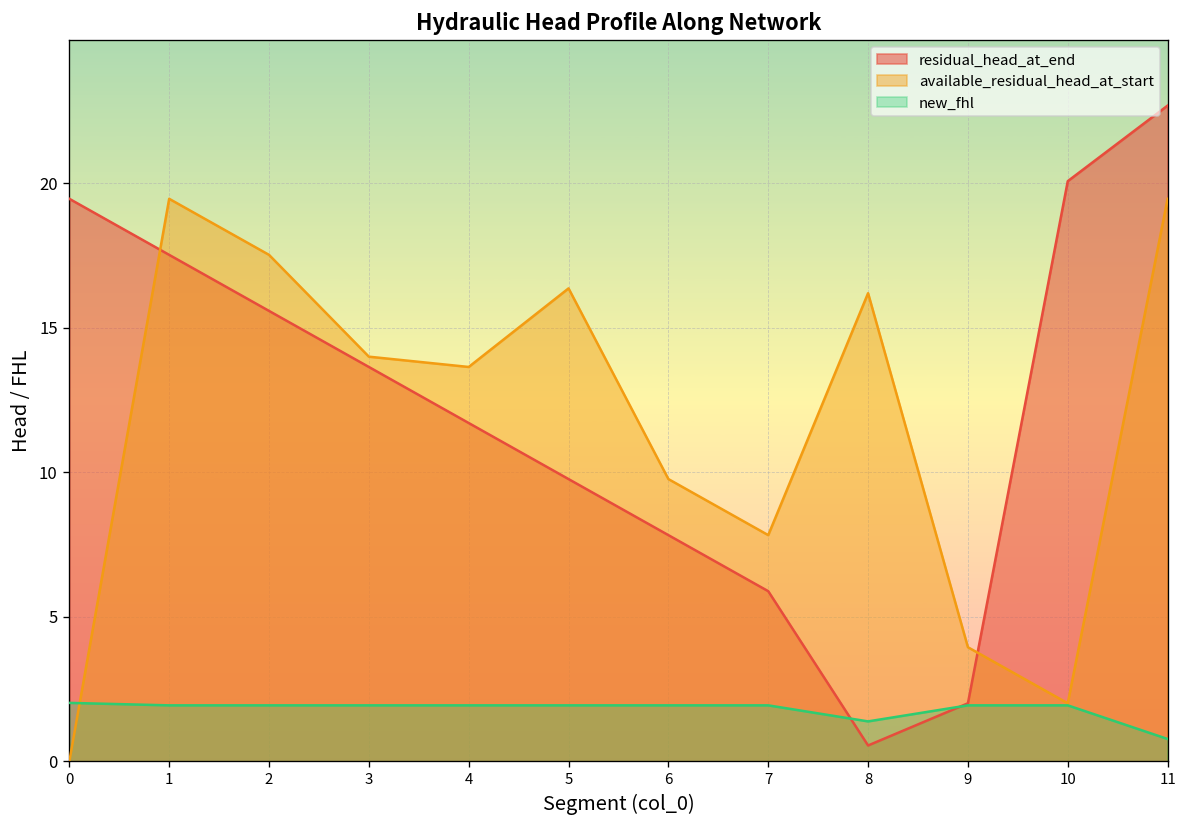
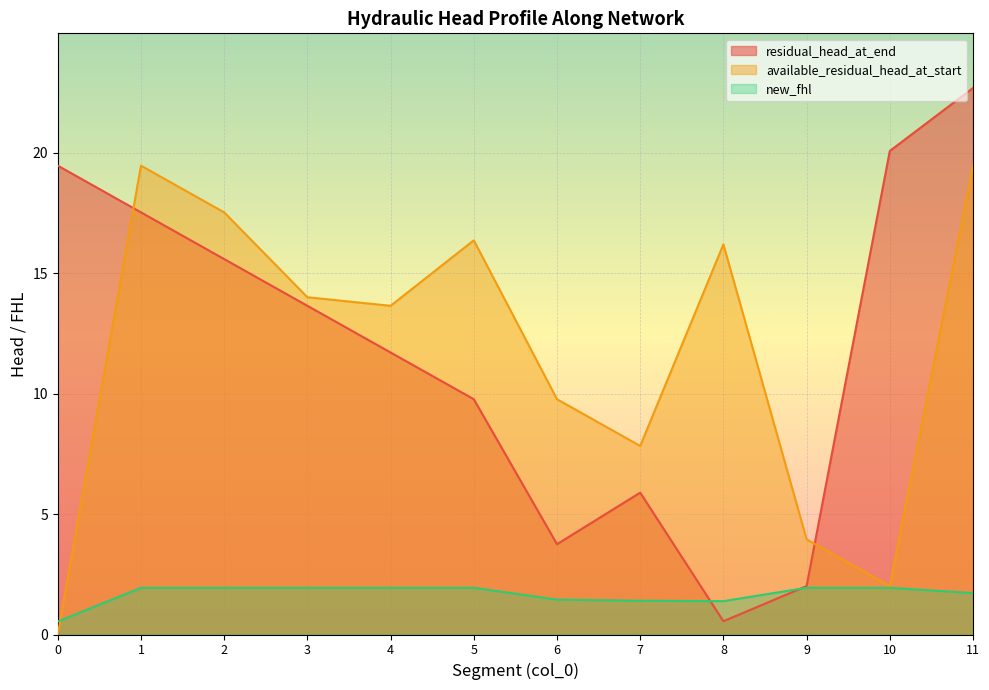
new_fhl, 0: 2.0 -> 0.5
residual_head_at_end, 6: 7.8 -> 3.7
new_fhl, 6: 1.9 -> 1.4
new_fhl, 7: 1.9 -> 1.4
new_fhl, 11: 0.8 -> 1.7
